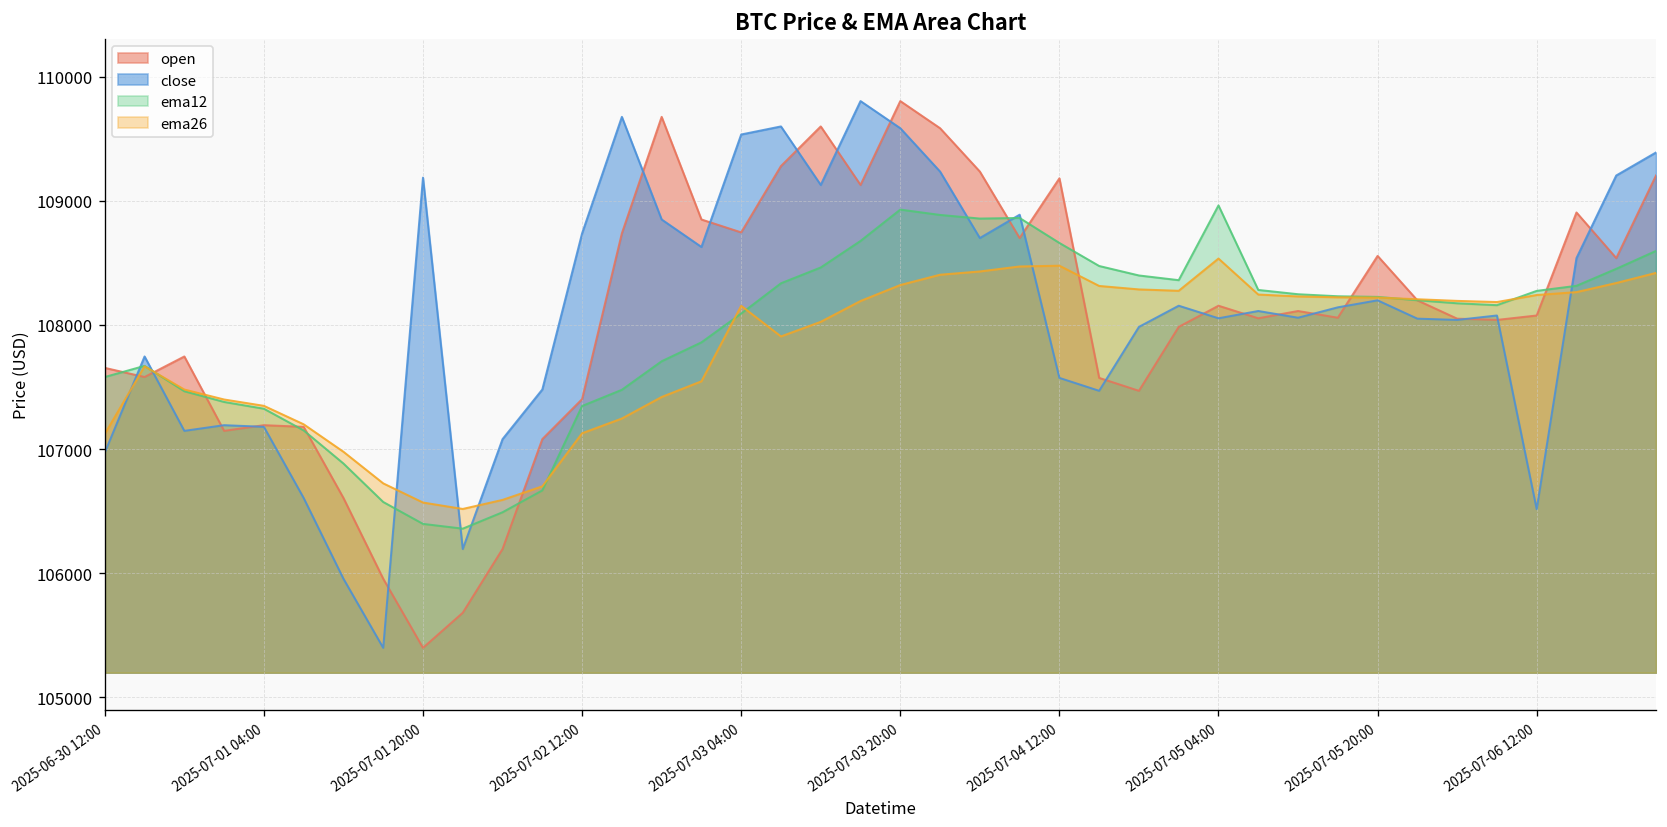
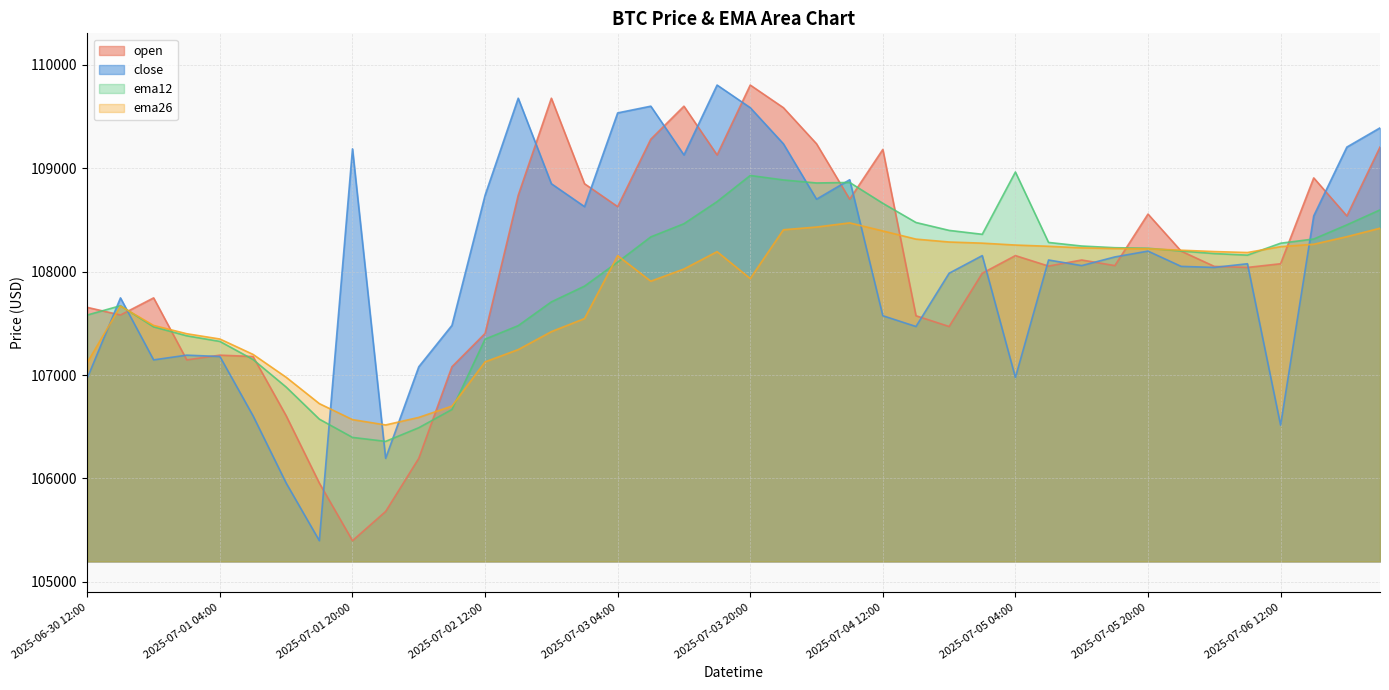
open, 2025-07-03 04:00: 108750 -> 108630
ema26, 2025-07-03 20:00: 108320 -> 107930
ema26, 2025-07-04 12:00: 108480 -> 108390
close, 2025-07-05 04:00: 108050 -> 106980
ema26, 2025-07-05 04:00: 108530 -> 108260
